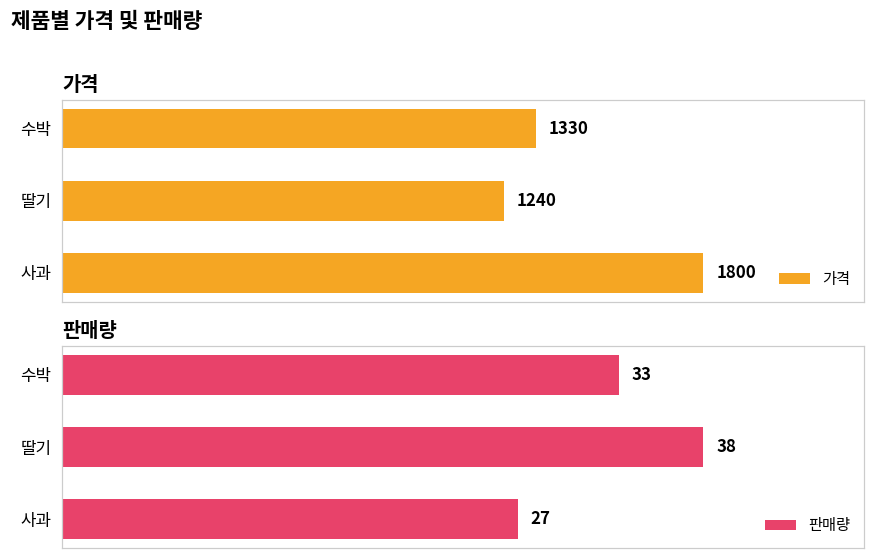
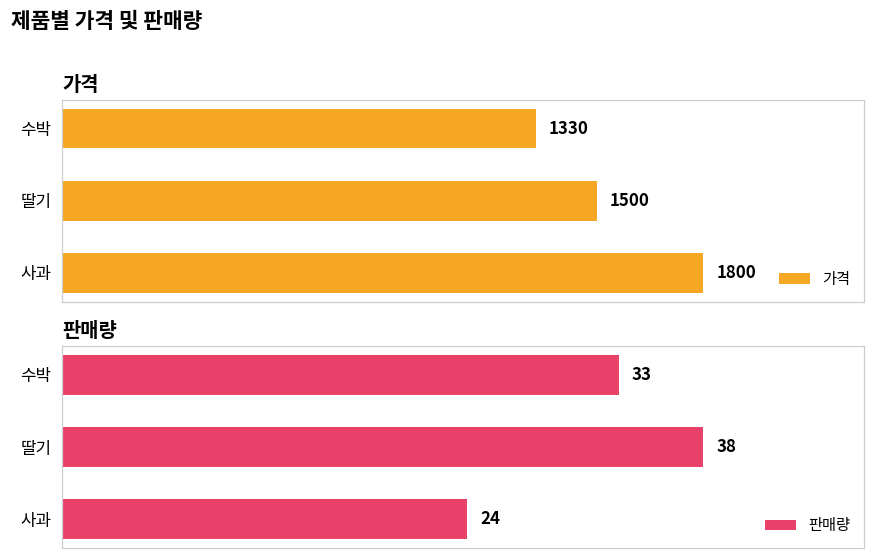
가격, 딸기: 1240 -> 1500
판매량, 사과: 27 -> 24
